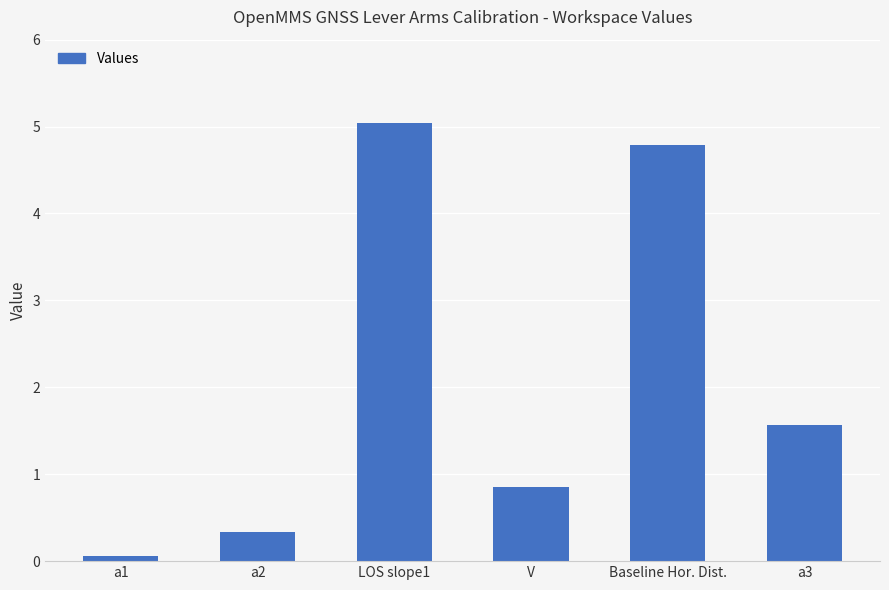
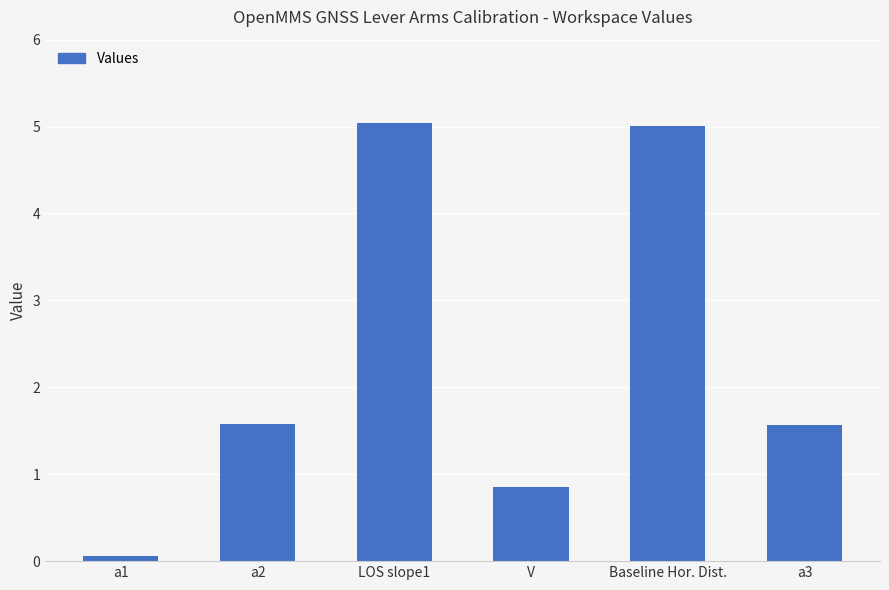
a2: 0.3 -> 1.6
Baseline Hor. Dist.: 4.8 -> 5.0
